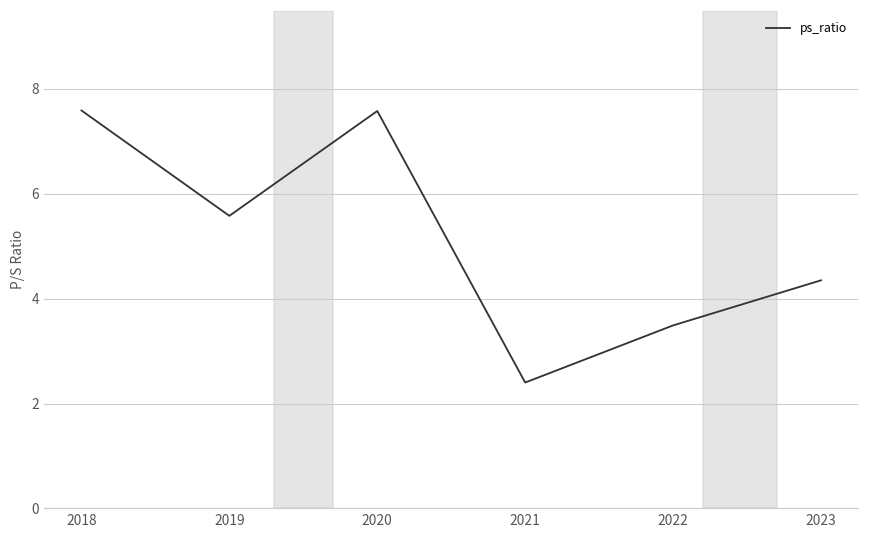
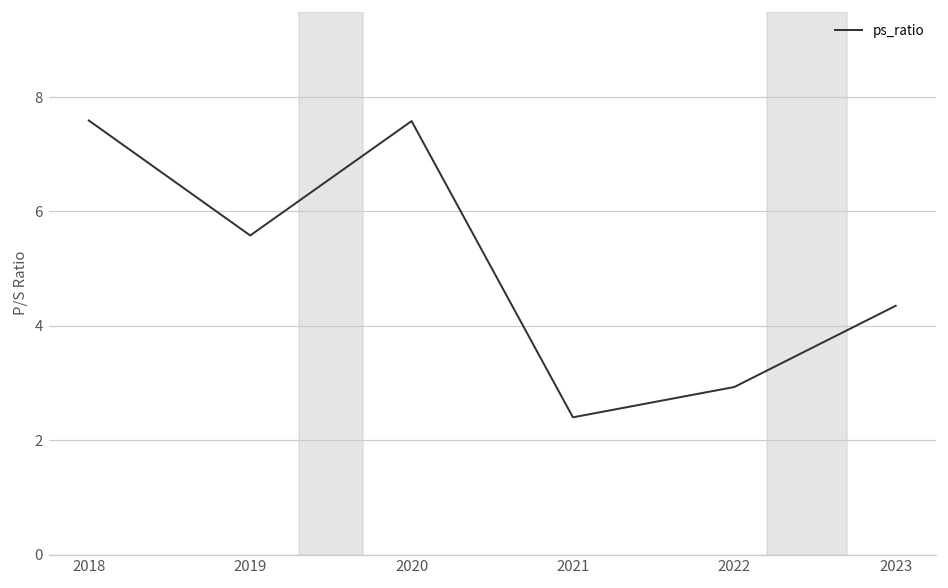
2022: 3.5 -> 2.9
